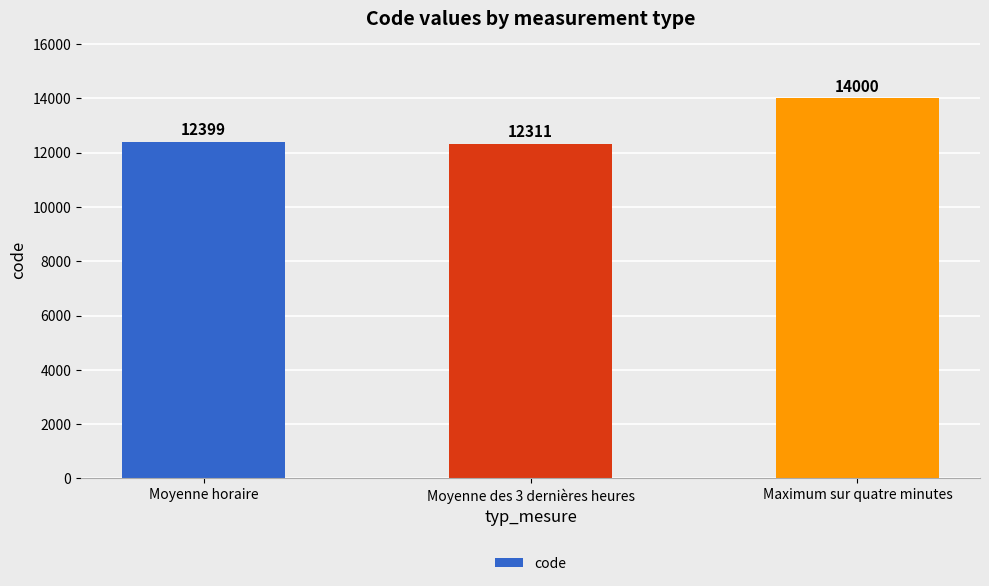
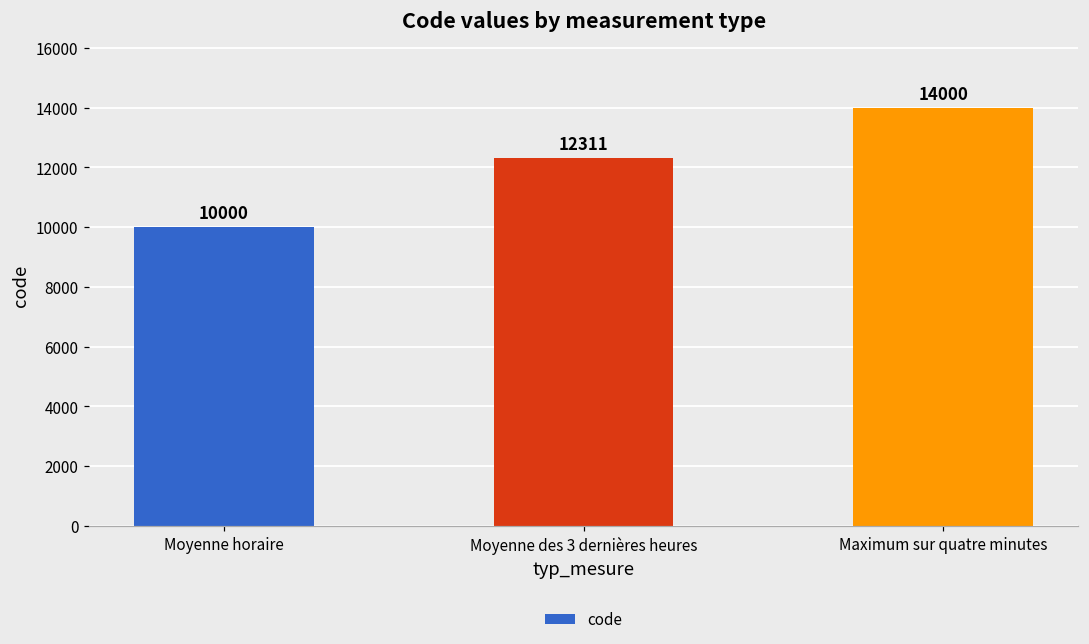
Moyenne horaire: 12399 -> 10000
